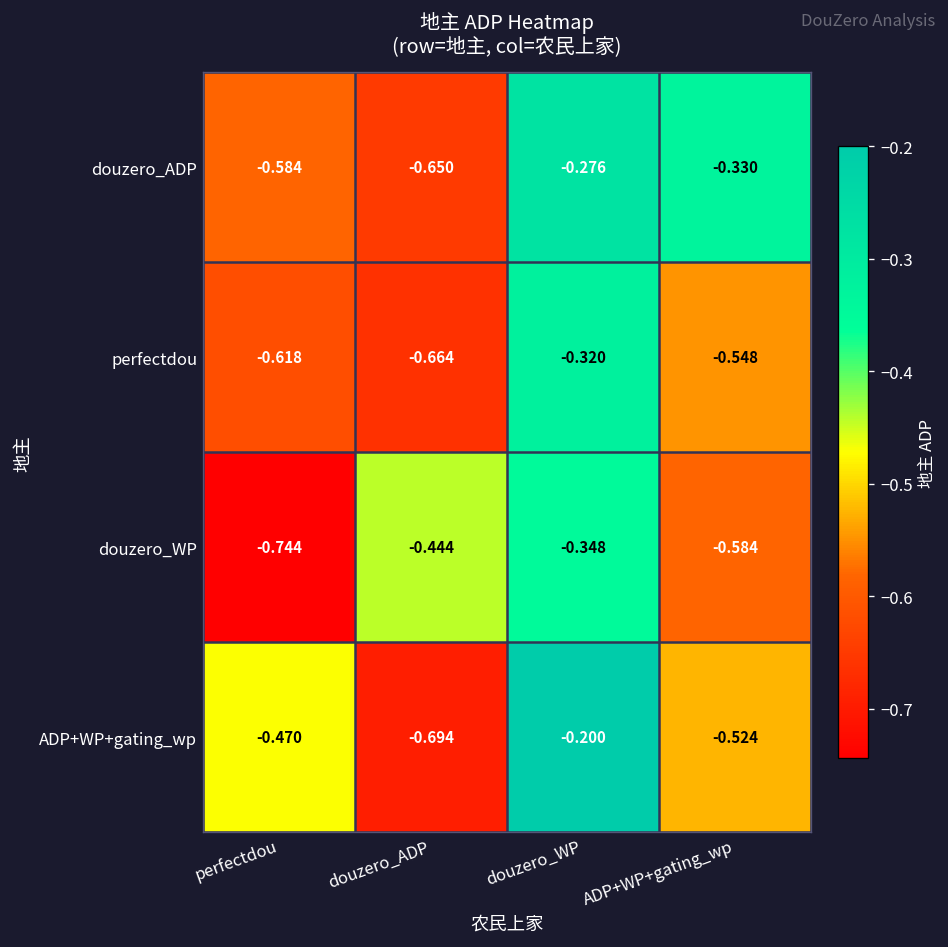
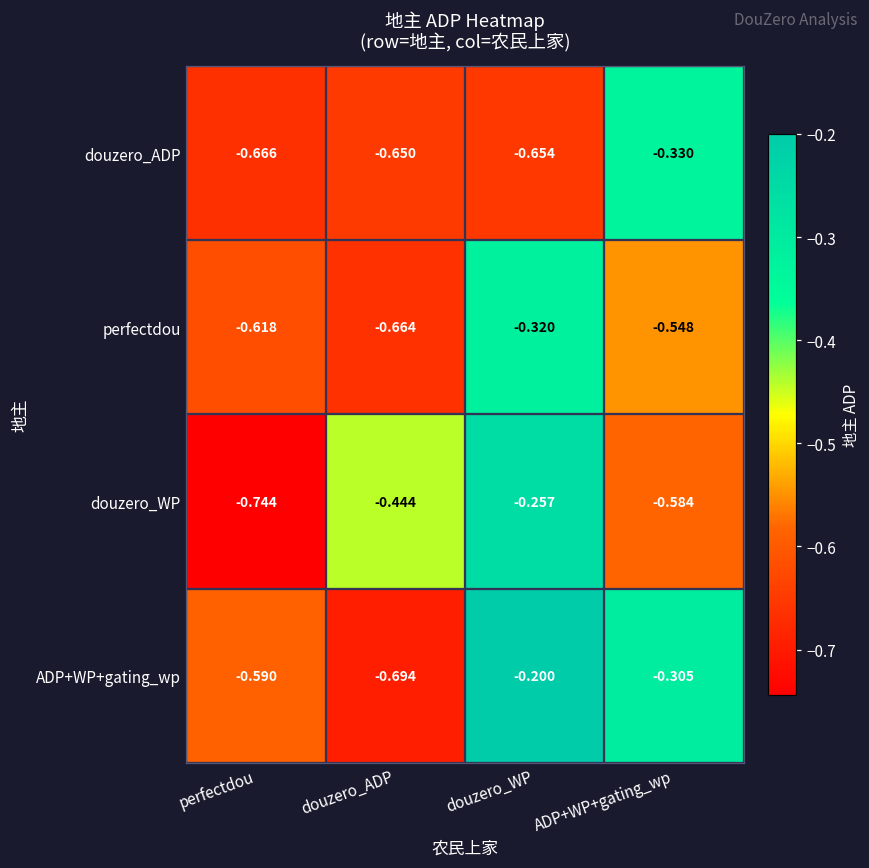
douzero_ADP, perfectdou: -0.584 -> -0.666
douzero_ADP, douzero_WP: -0.276 -> -0.654
douzero_WP, douzero_WP: -0.348 -> -0.257
ADP+WP+gating_wp, perfectdou: -0.470 -> -0.590
ADP+WP+gating_wp, ADP+WP+gating_wp: -0.524 -> -0.305
